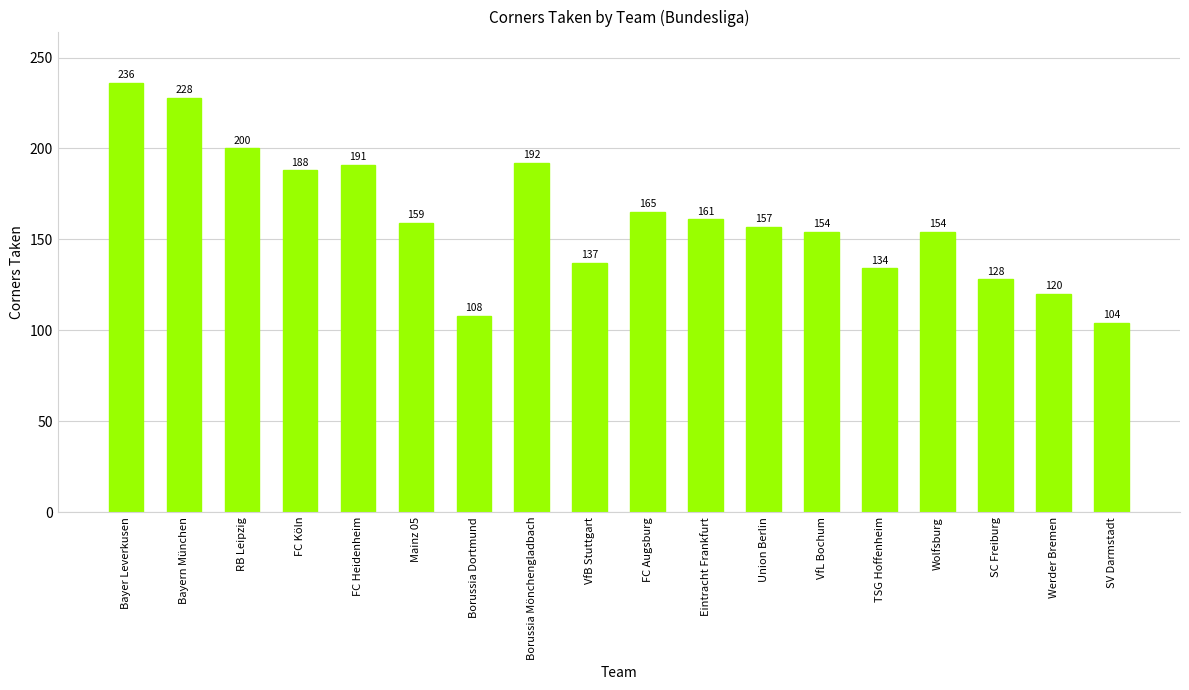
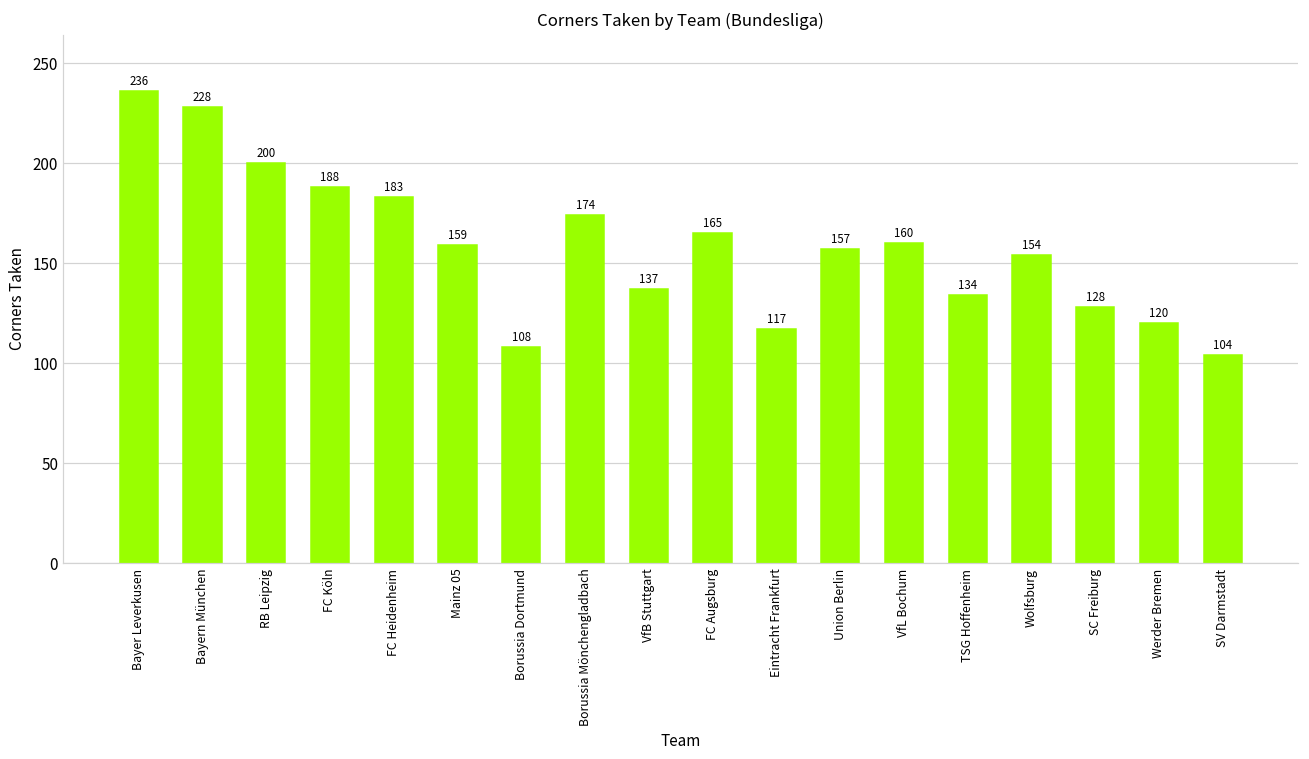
FC Heidenheim: 191 -> 183
Borussia Mönchengladbach: 192 -> 174
Eintracht Frankfurt: 161 -> 117
VfL Bochum: 154 -> 160
